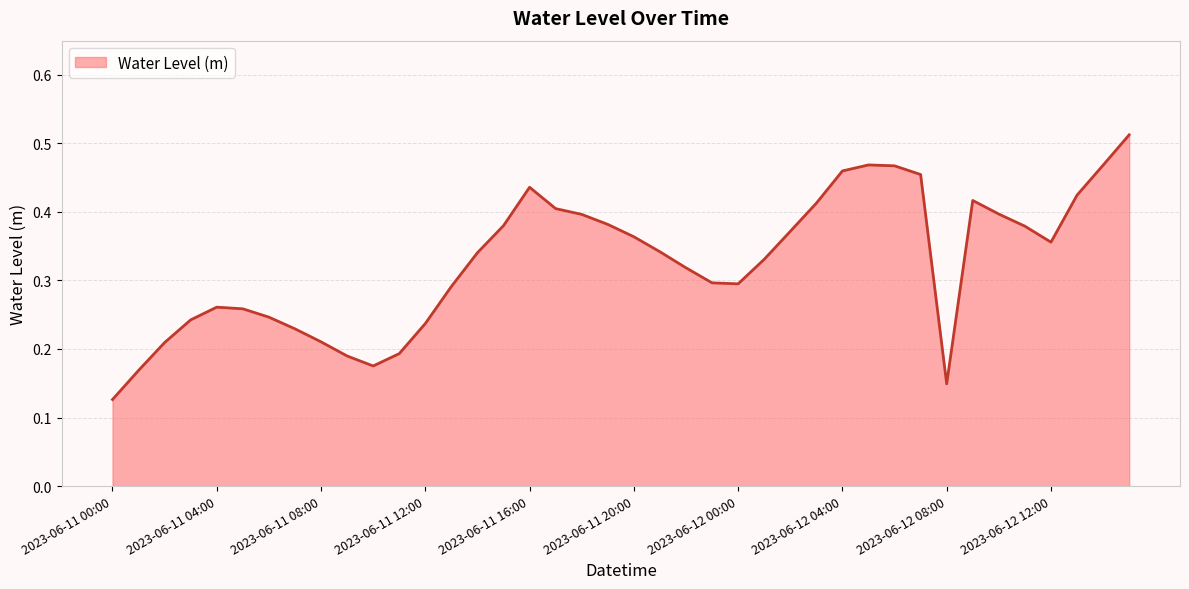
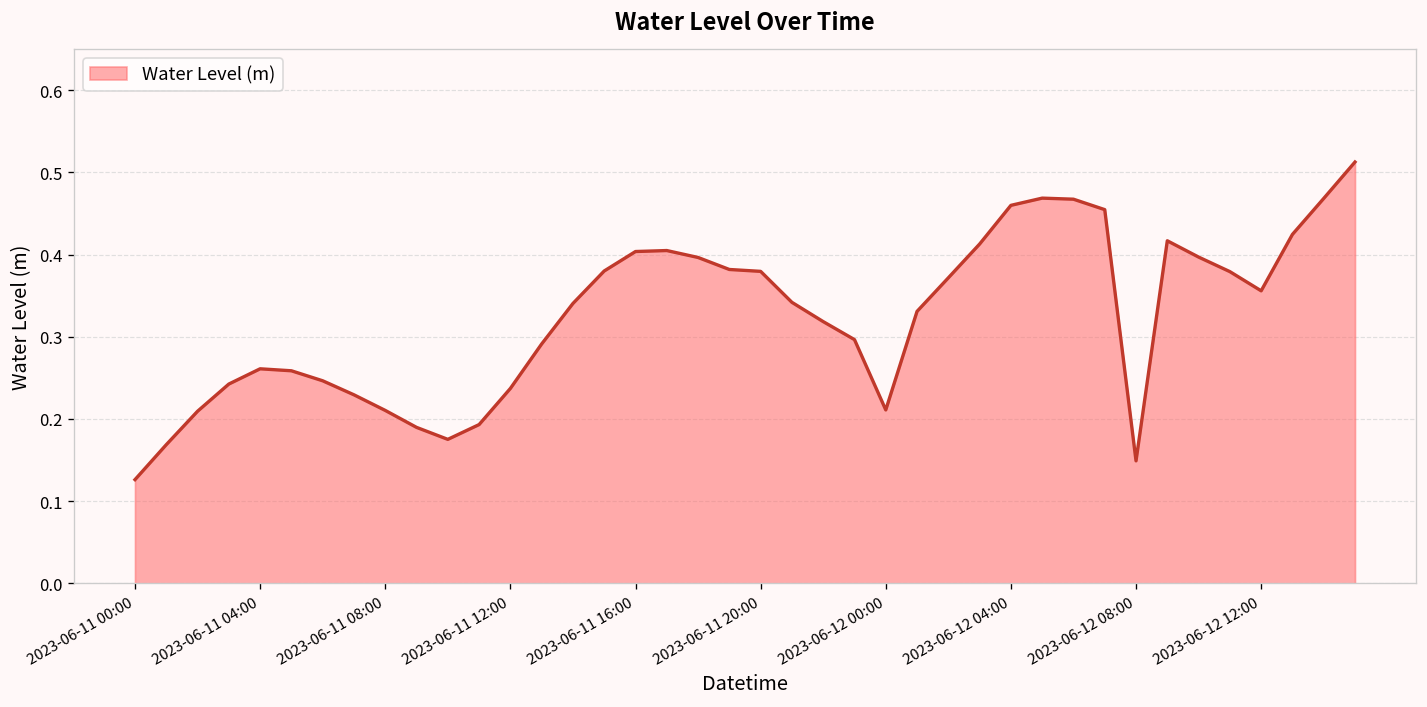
2023-06-11 16:00: 0.44 -> 0.40
2023-06-11 20:00: 0.36 -> 0.38
2023-06-12 00:00: 0.30 -> 0.21
